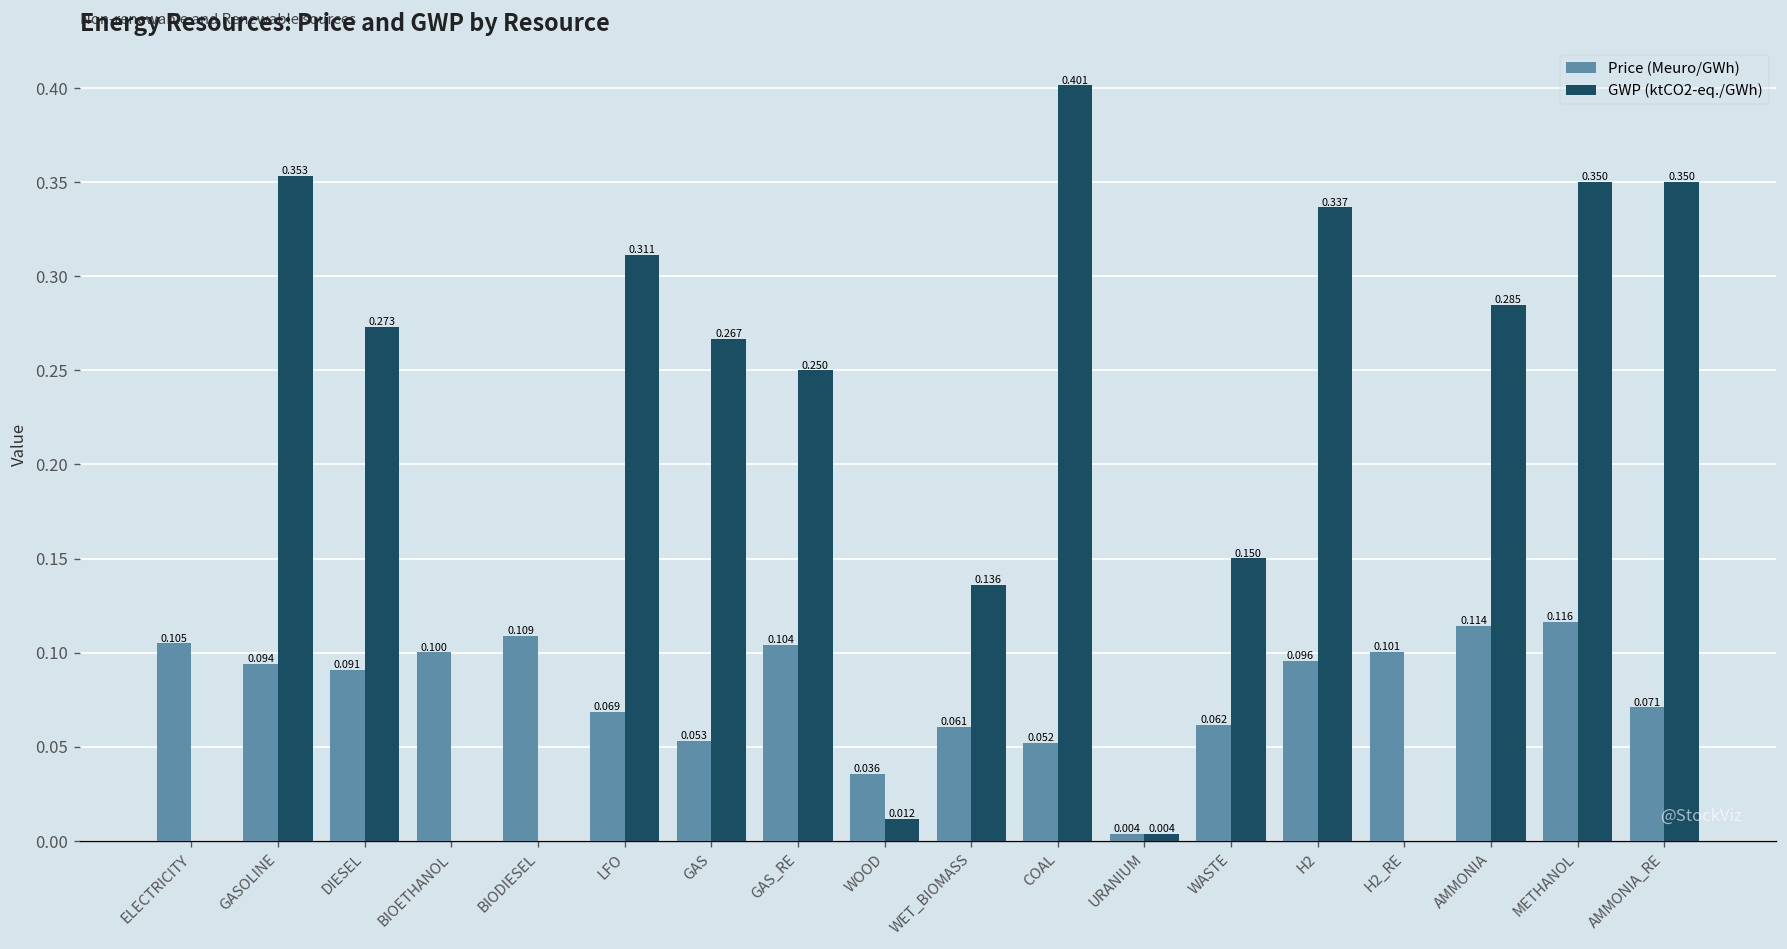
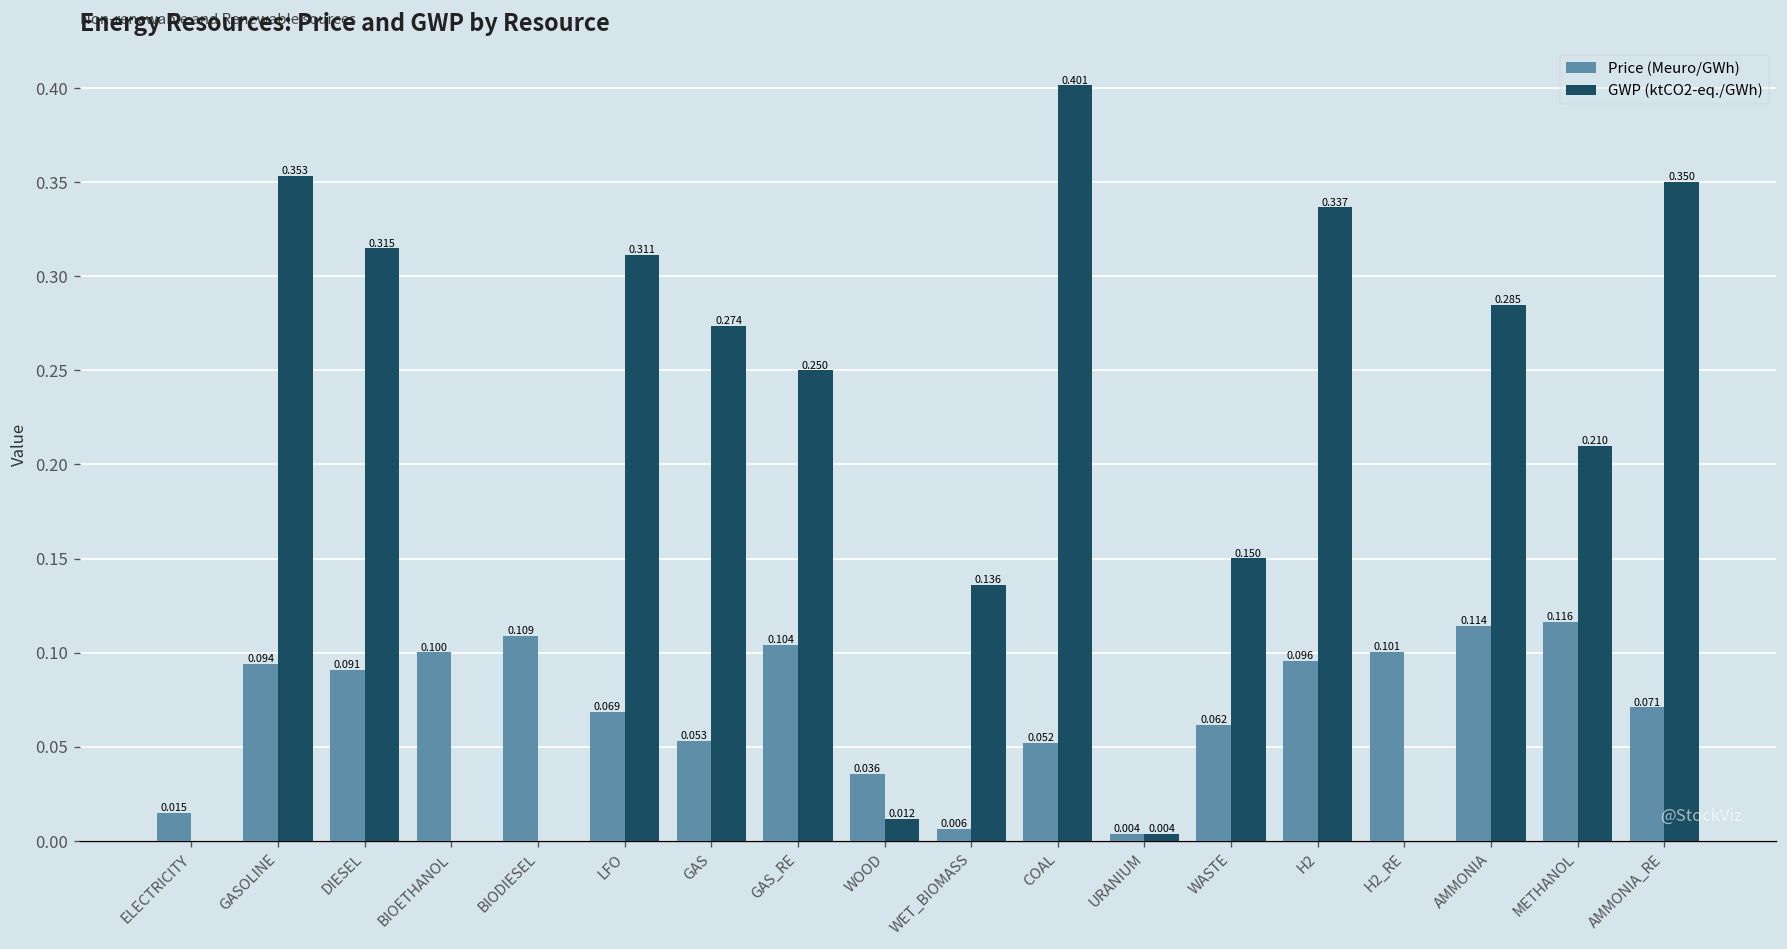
Price (Meuro/GWh), ELECTRICITY: 0.105 -> 0.015
GWP (ktCO2-eq./GWh), DIESEL: 0.273 -> 0.315
GWP (ktCO2-eq./GWh), GAS: 0.267 -> 0.274
Price (Meuro/GWh), WET_BIOMASS: 0.061 -> 0.006
GWP (ktCO2-eq./GWh), METHANOL: 0.350 -> 0.210
